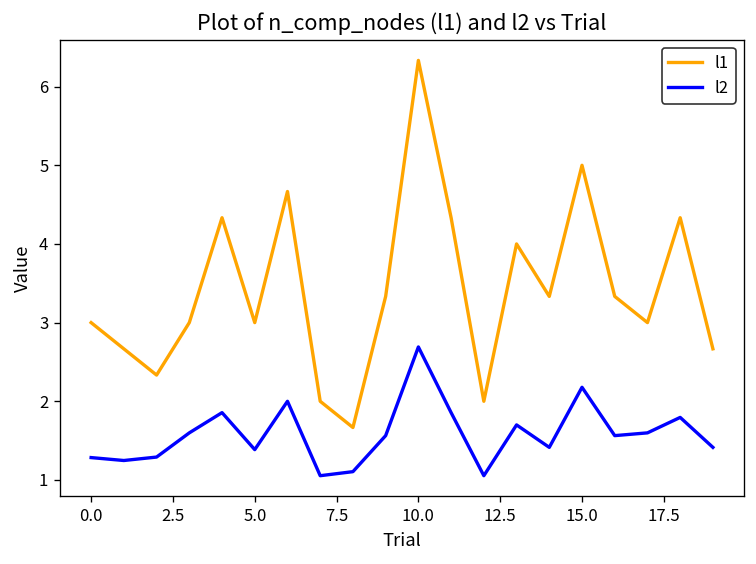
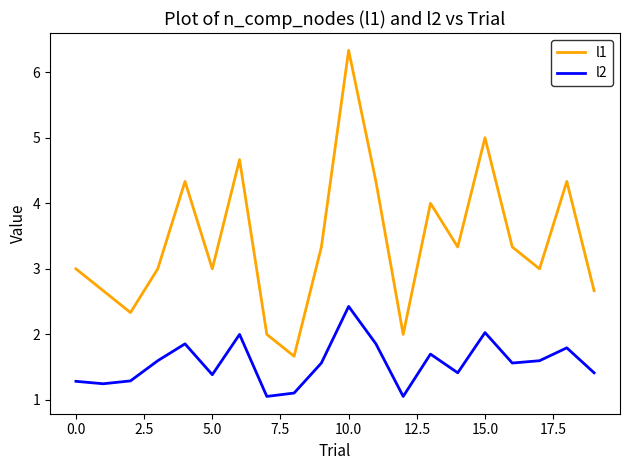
l2, 10.0: 2.7 -> 2.4
l2, 15.0: 2.2 -> 2.0
